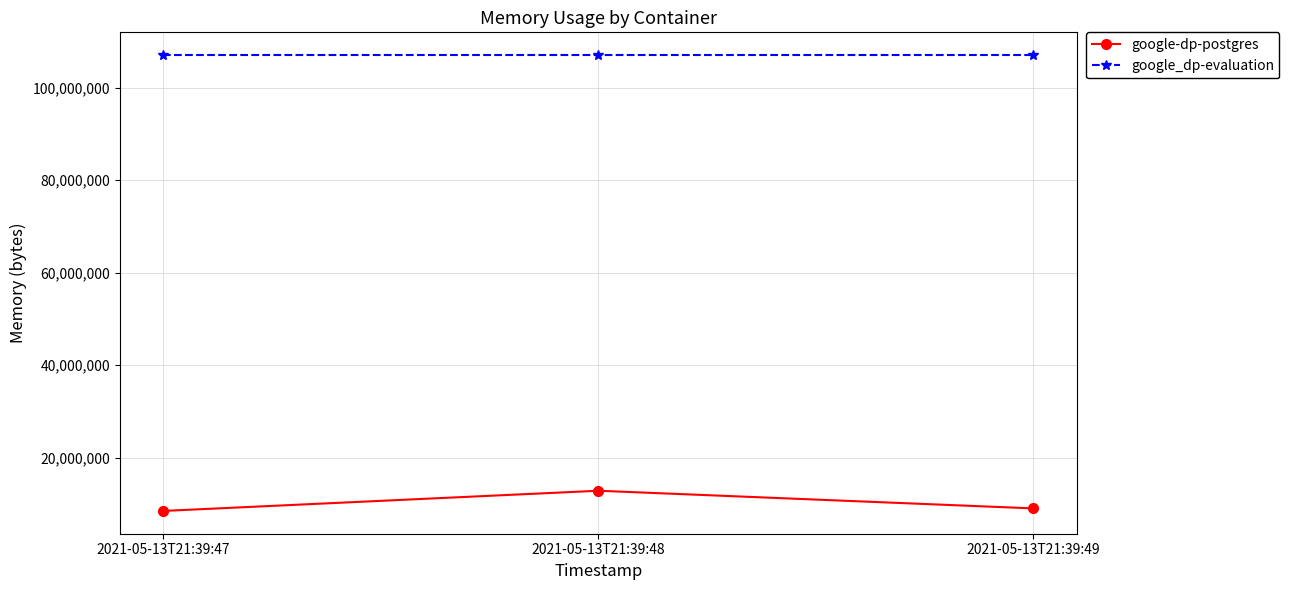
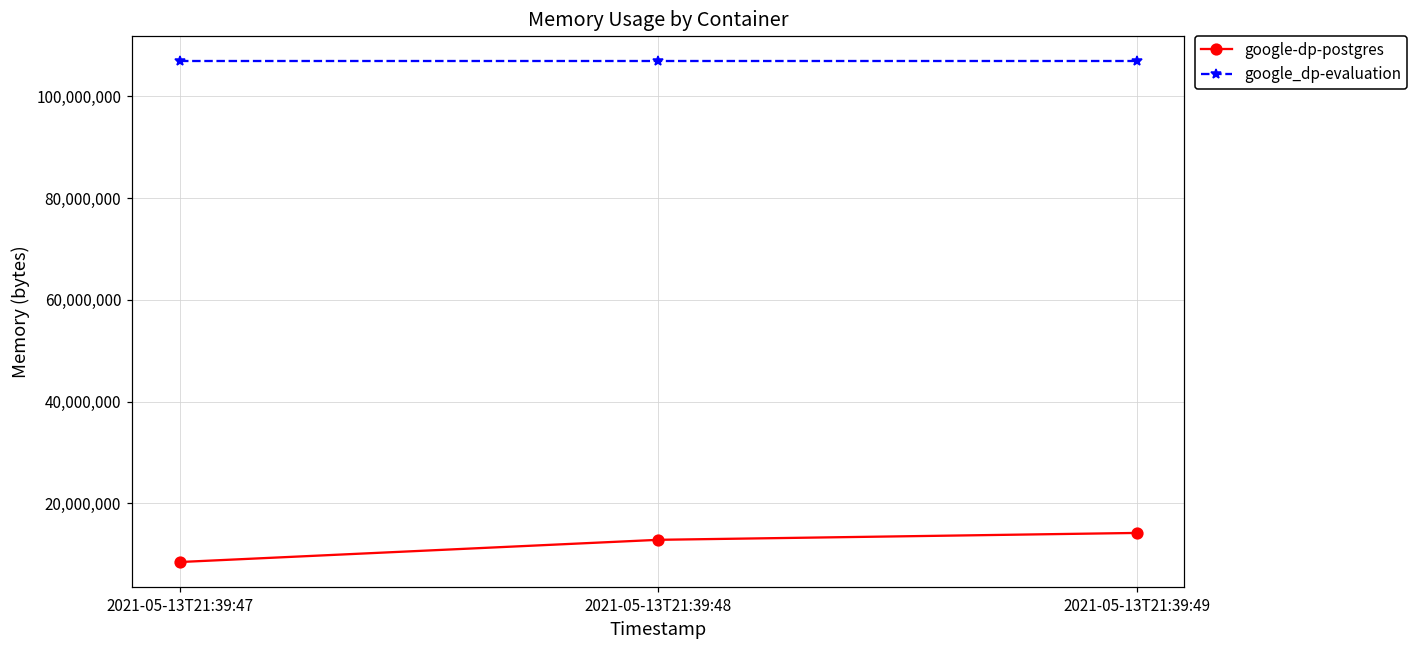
google-dp-postgres, 2021-05-13T21:39:49: 9,000,000 -> 14,000,000
